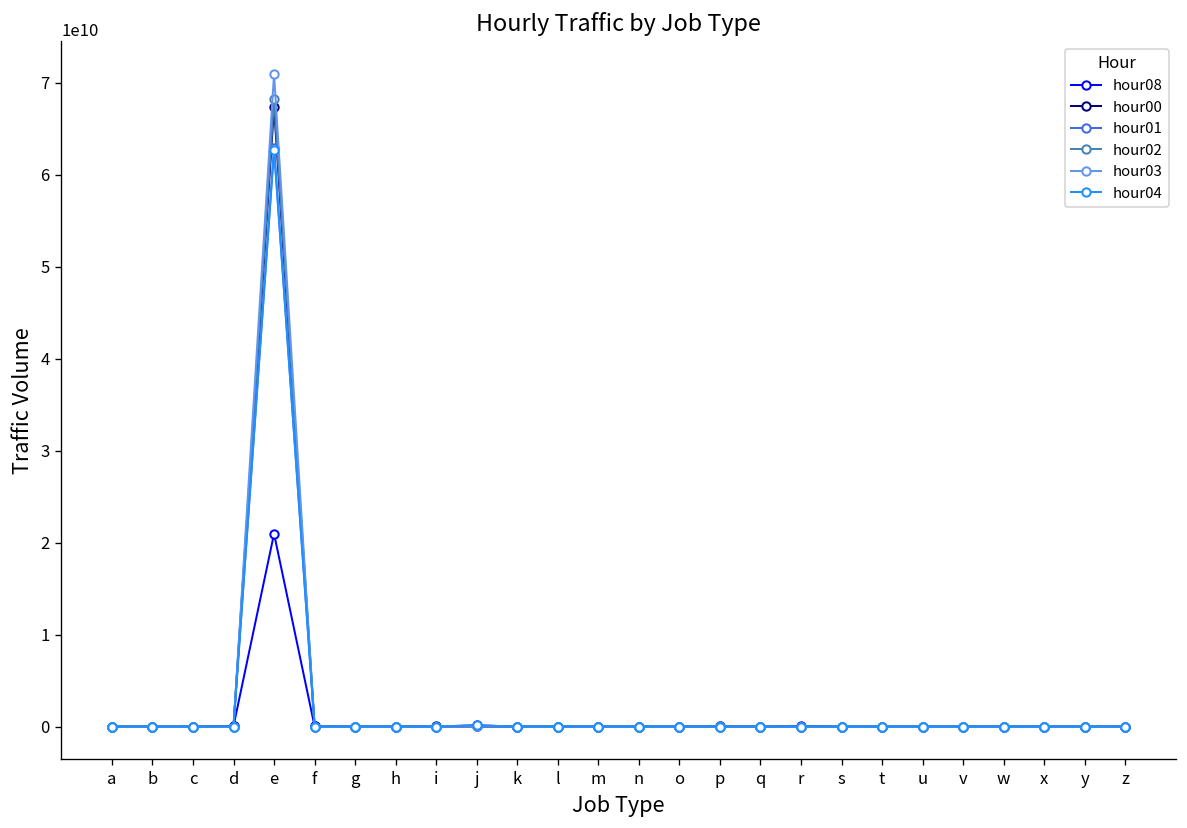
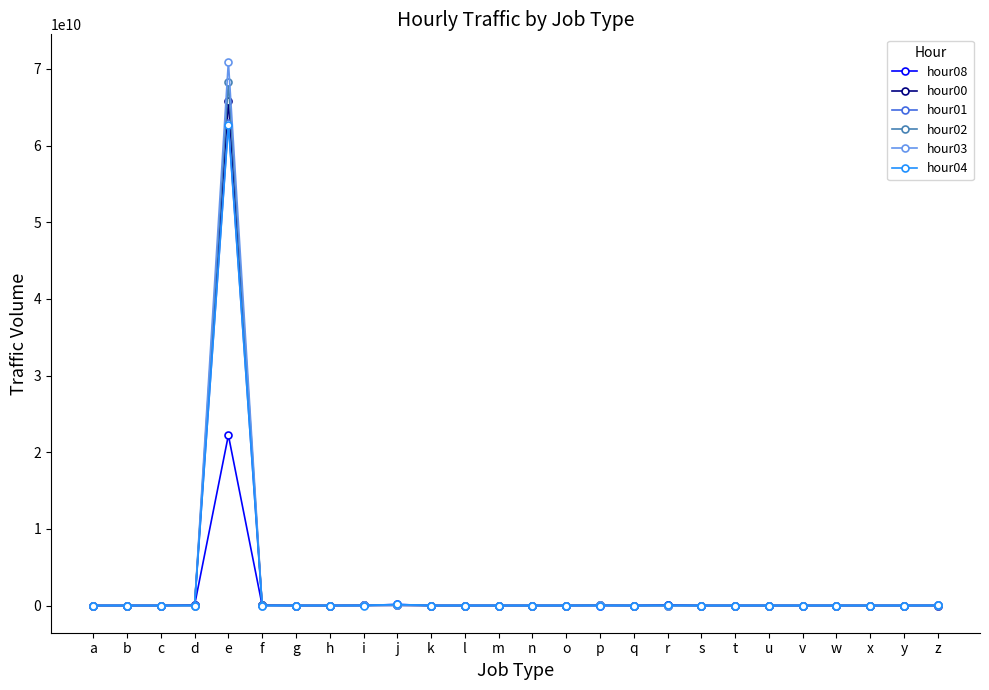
hour08, e: 21000000000 -> 22000000000
hour00, e: 67000000000 -> 66000000000
